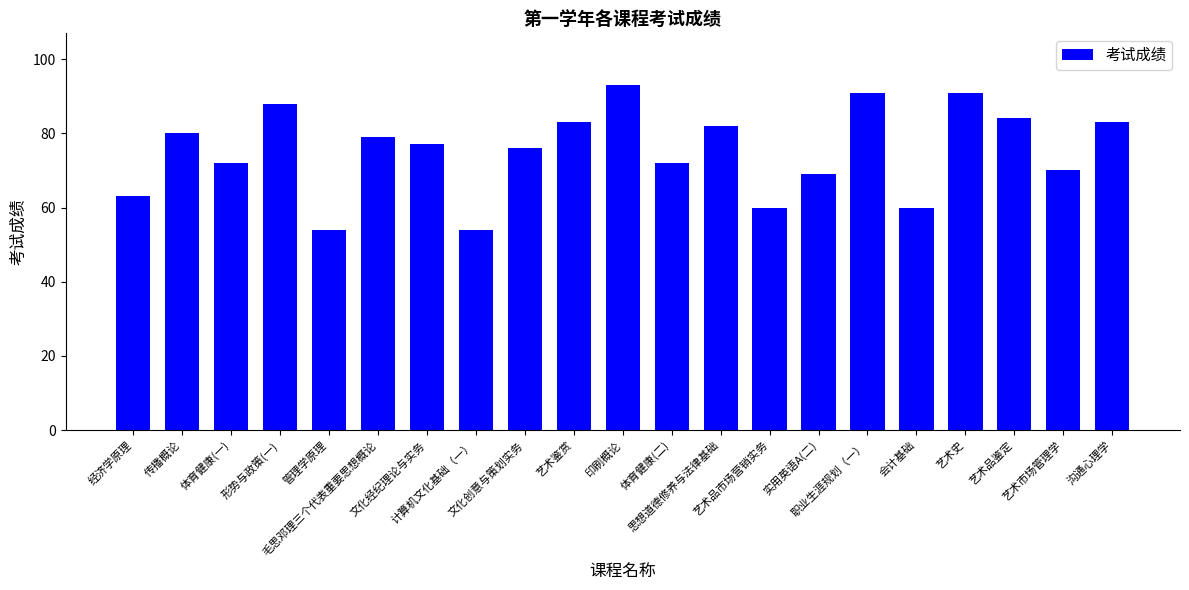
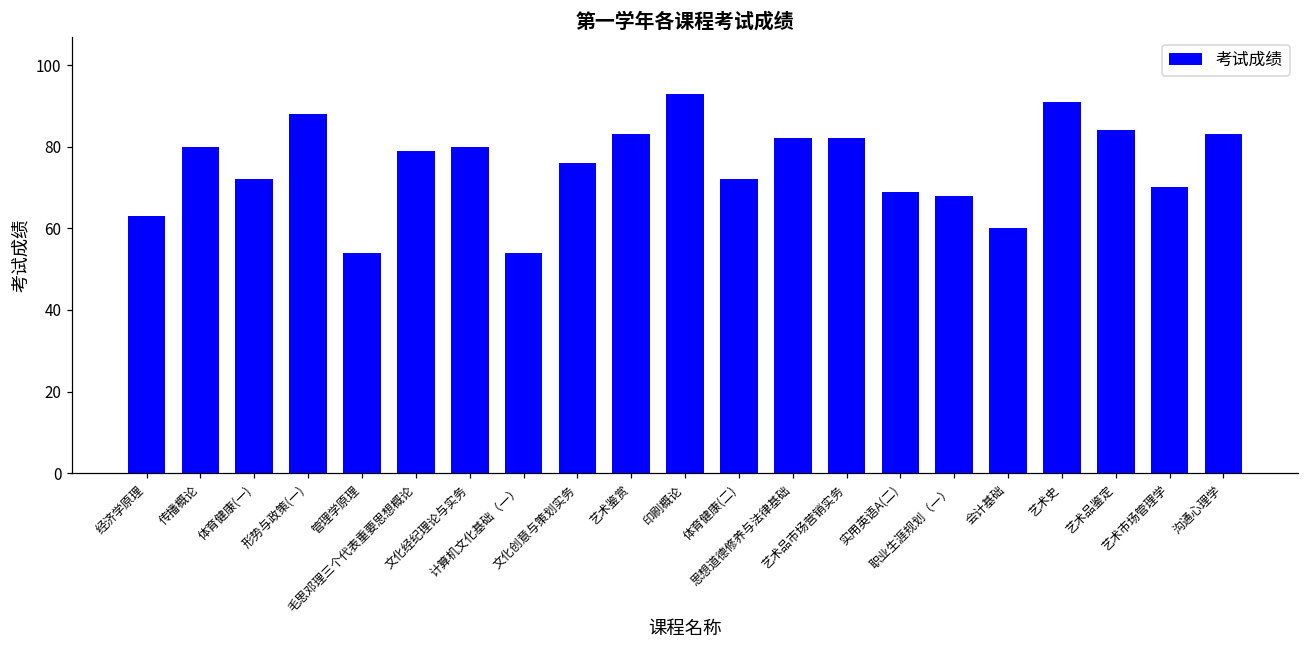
文化经纪理论与实务: 77 -> 80
艺术品市场营销实务: 60 -> 82
职业生涯规划（一）: 91 -> 68
